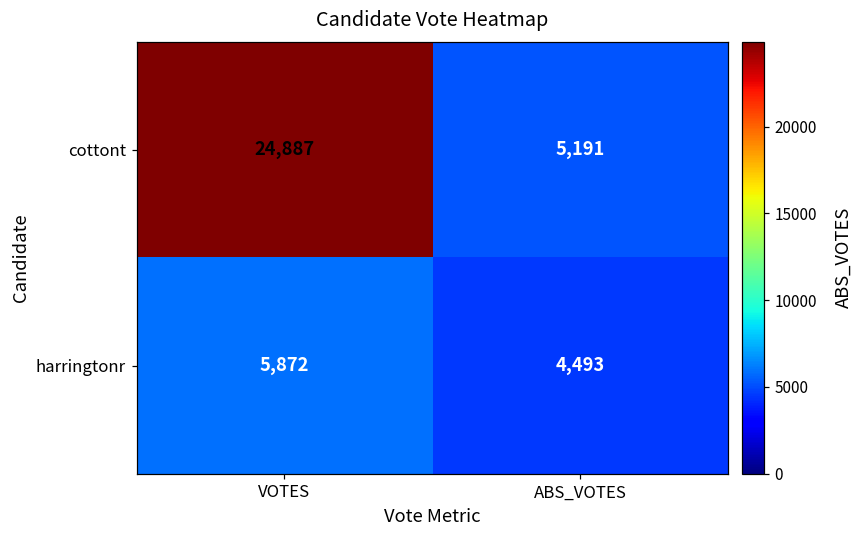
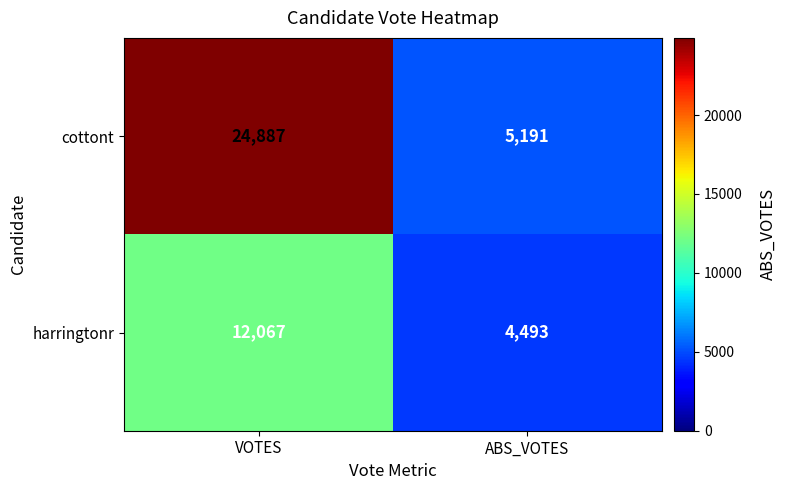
harringtonr, VOTES: 5,872 -> 12,067
